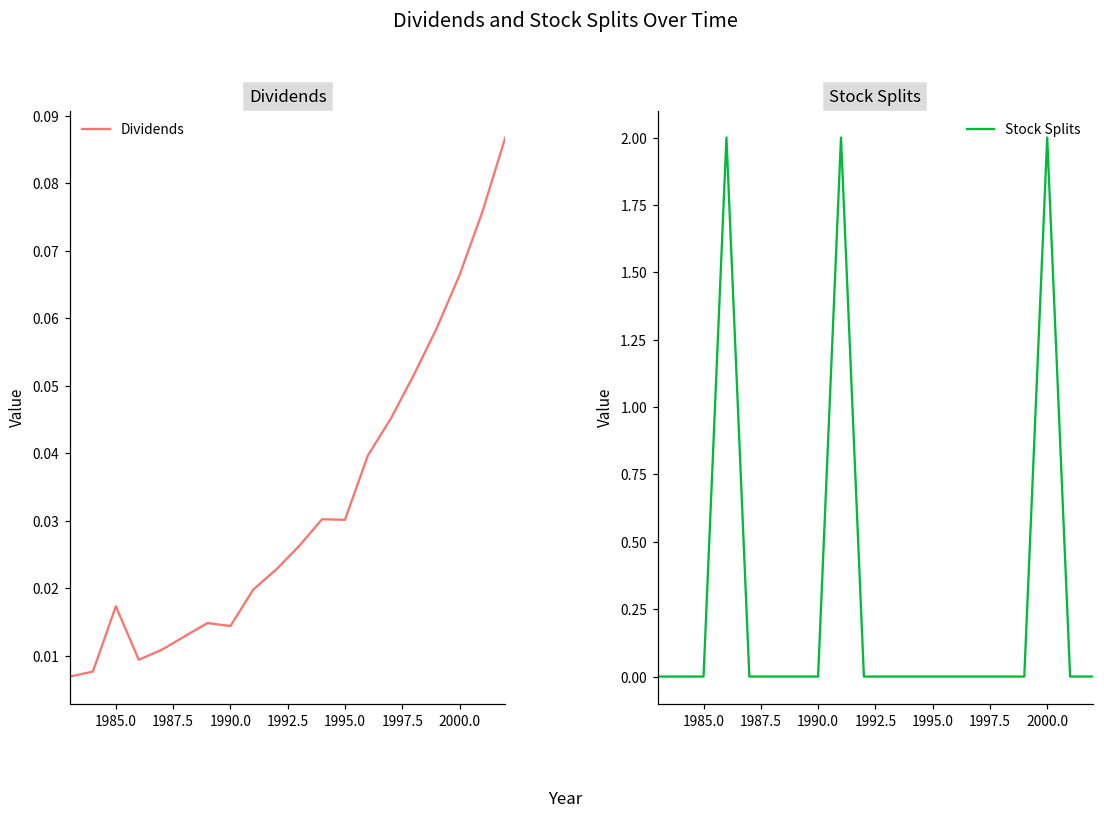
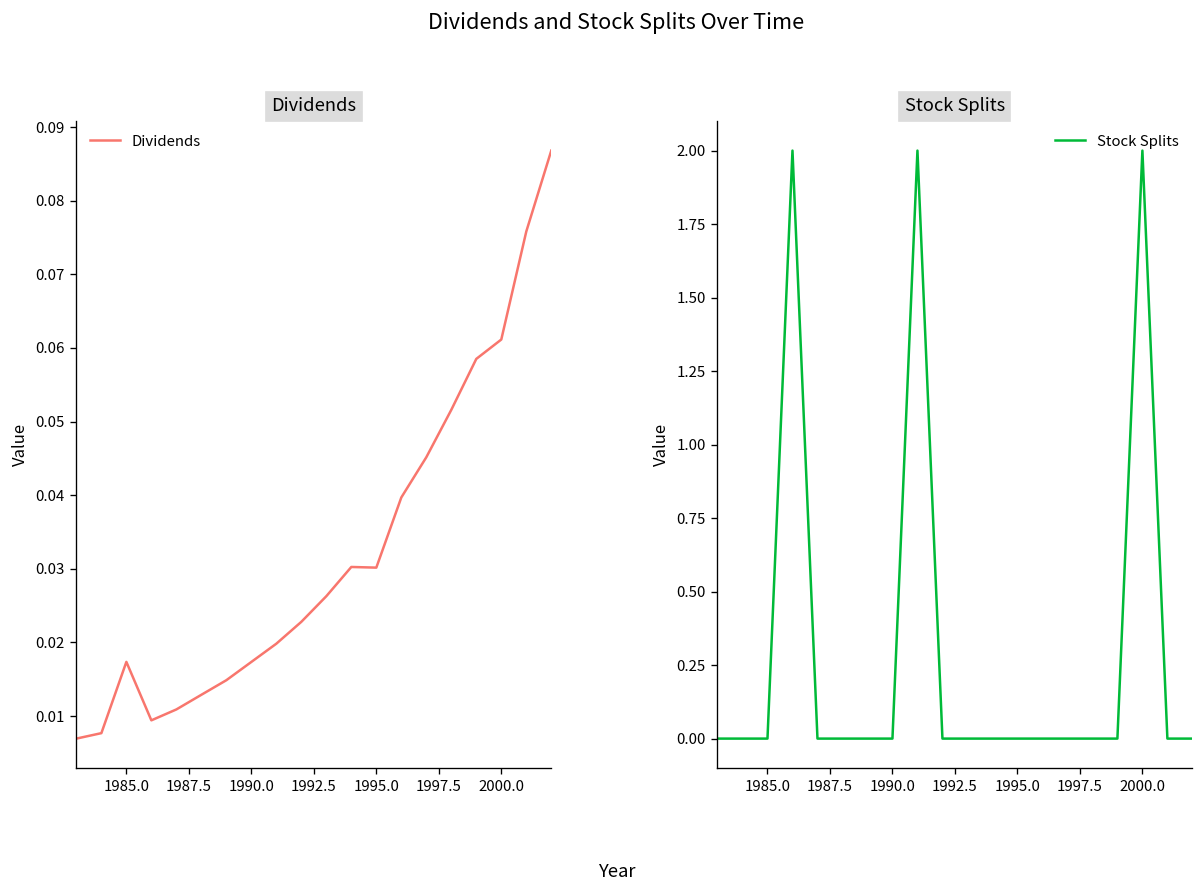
Dividends, 1990.0: 0.014 -> 0.017
Dividends, 2000.0: 0.066 -> 0.061
